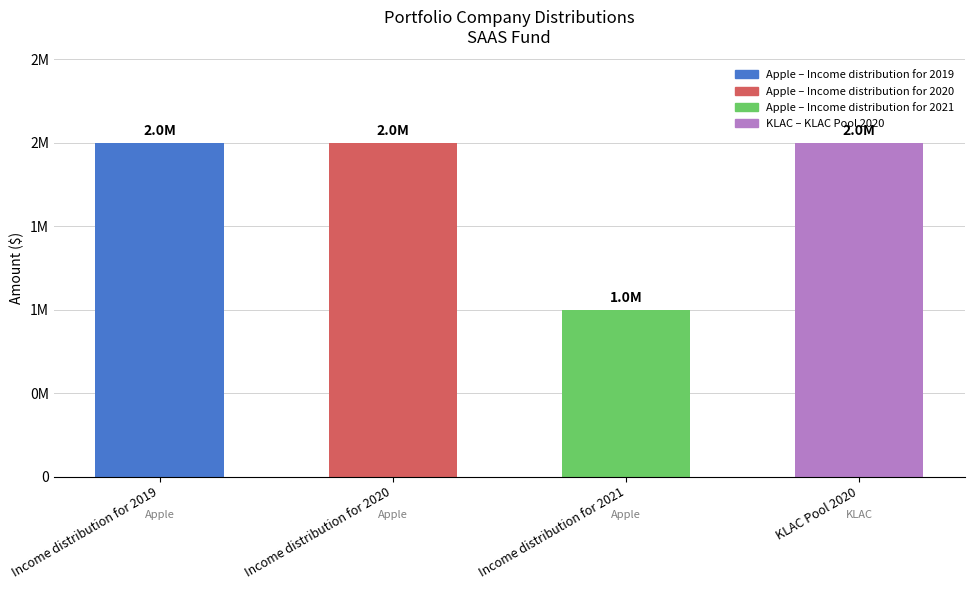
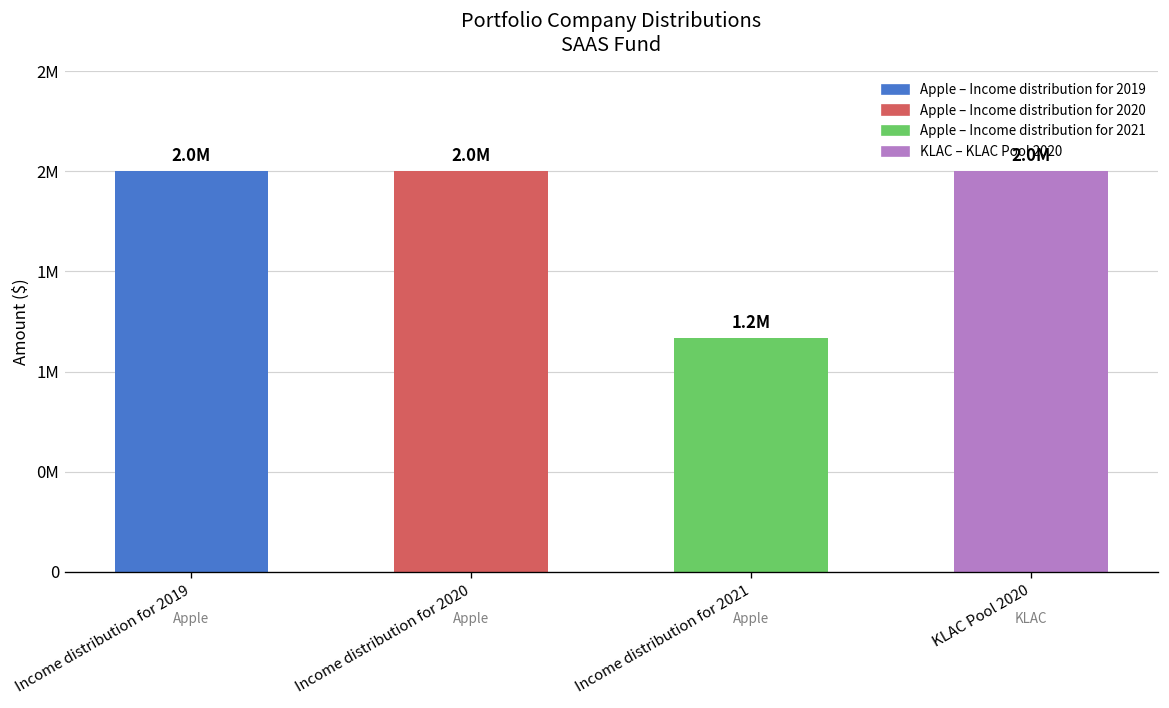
Income distribution for 2021: 1.0M -> 1.2M
